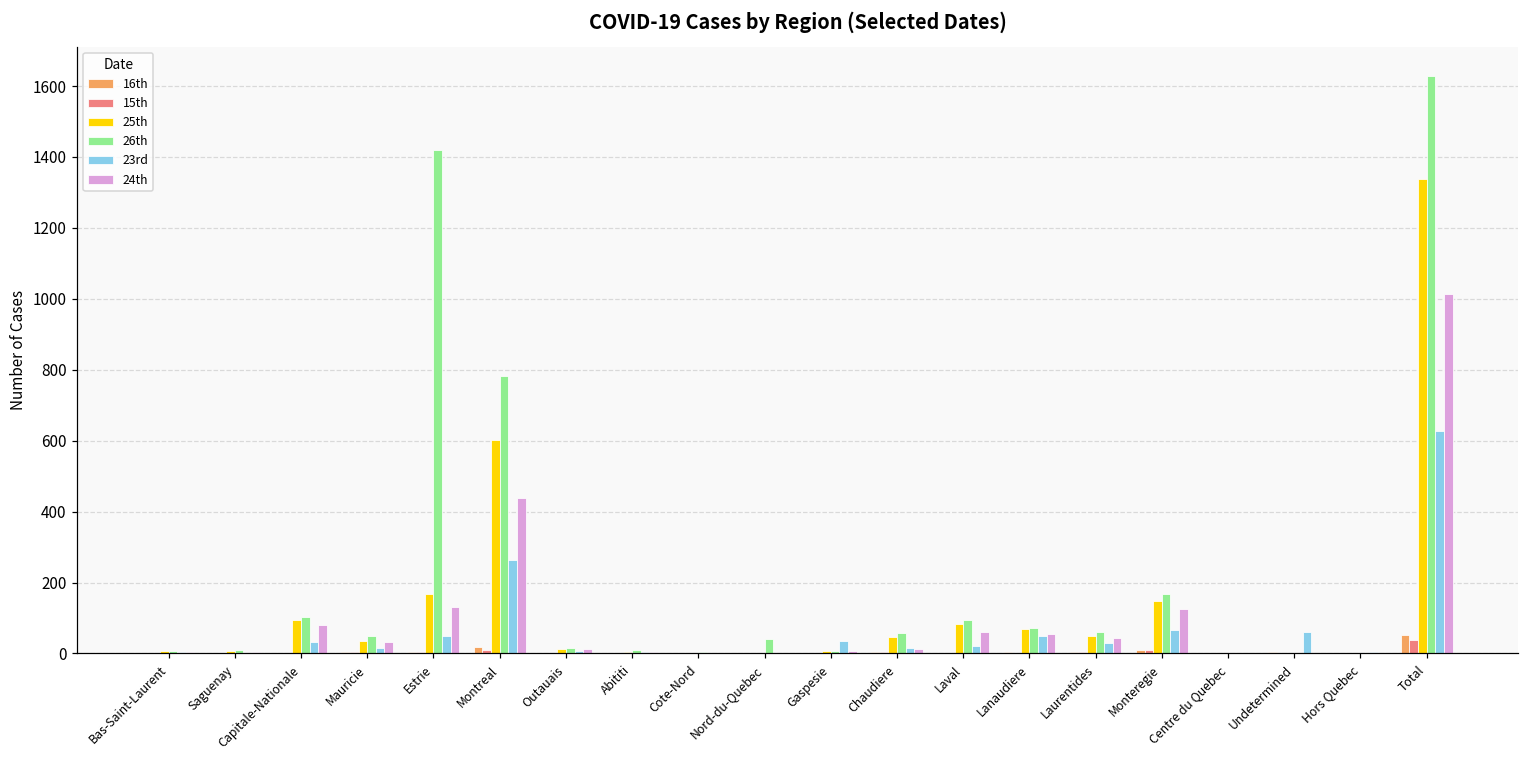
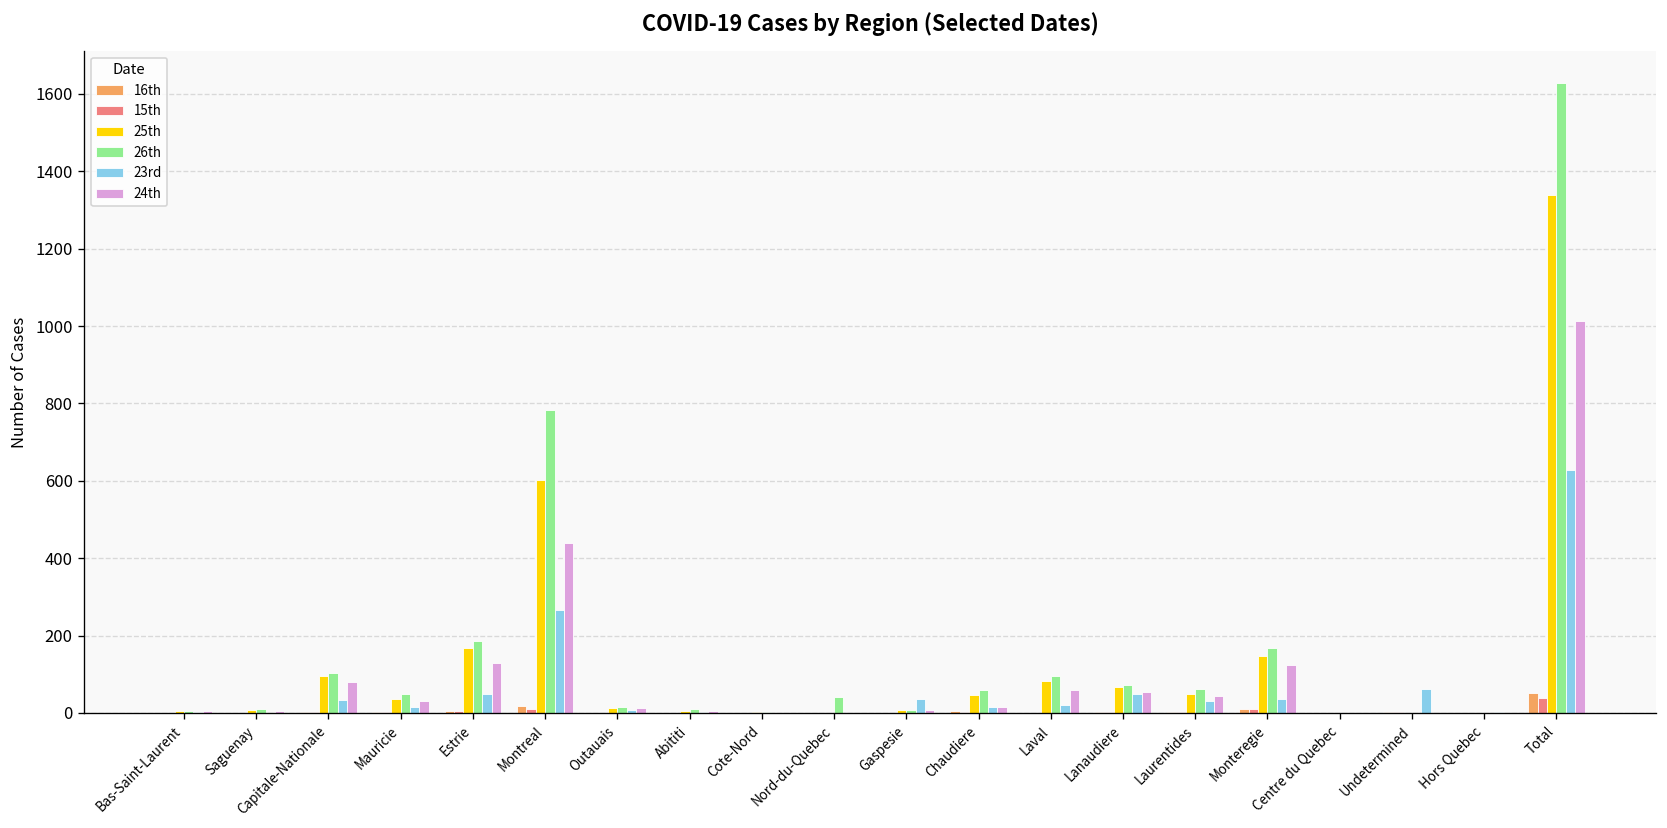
26th, Estrie: 1420 -> 190
23rd, Monteregie: 70 -> 40
